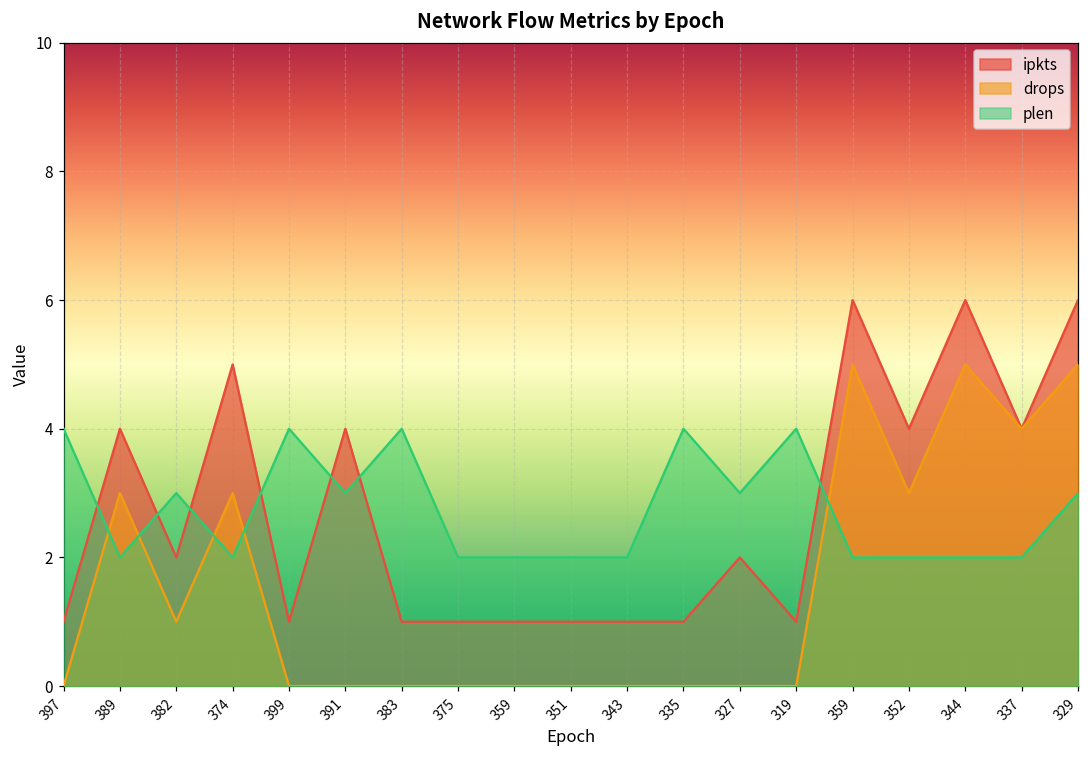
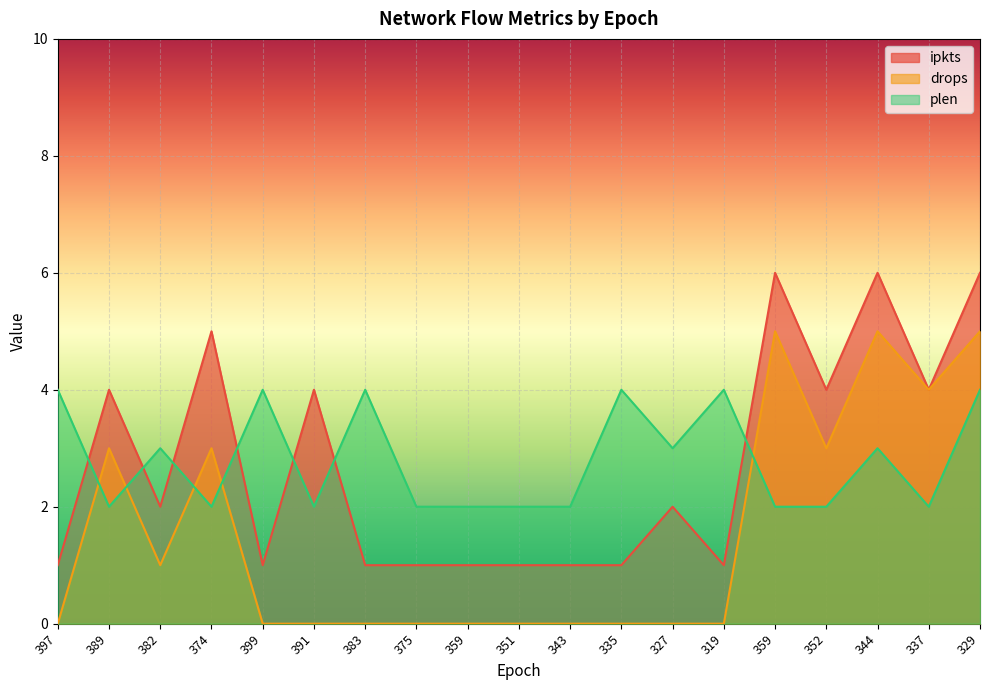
plen, 391: 3 -> 2
plen, 344: 2 -> 3
plen, 329: 3 -> 4
